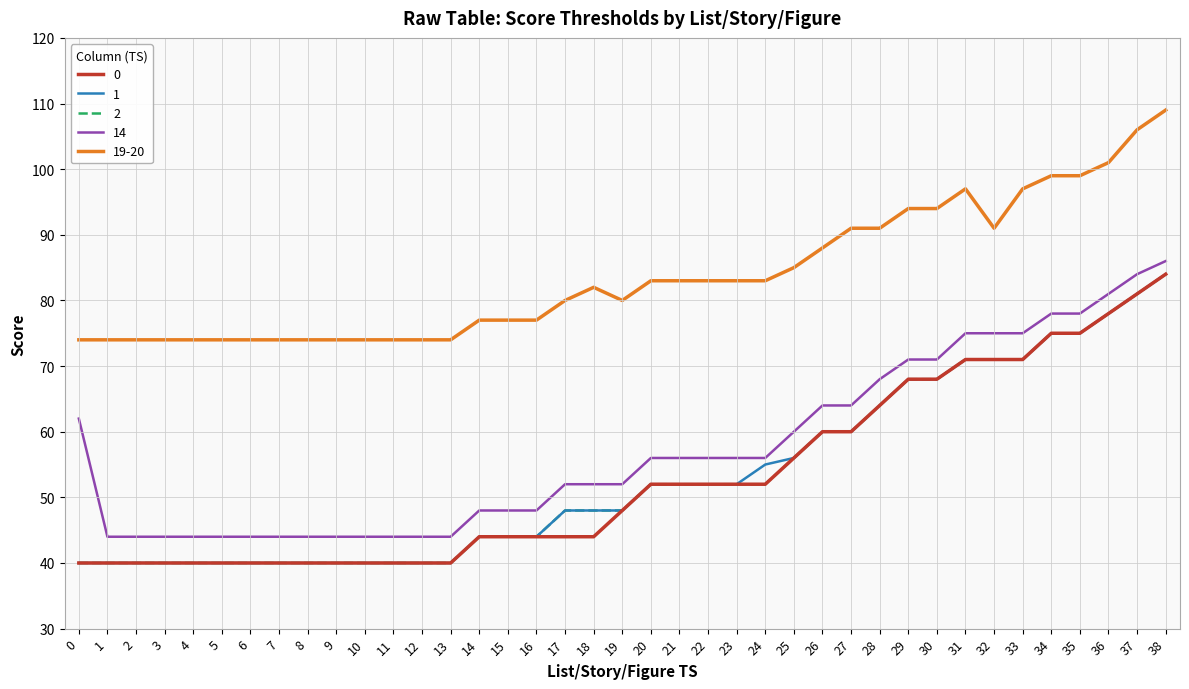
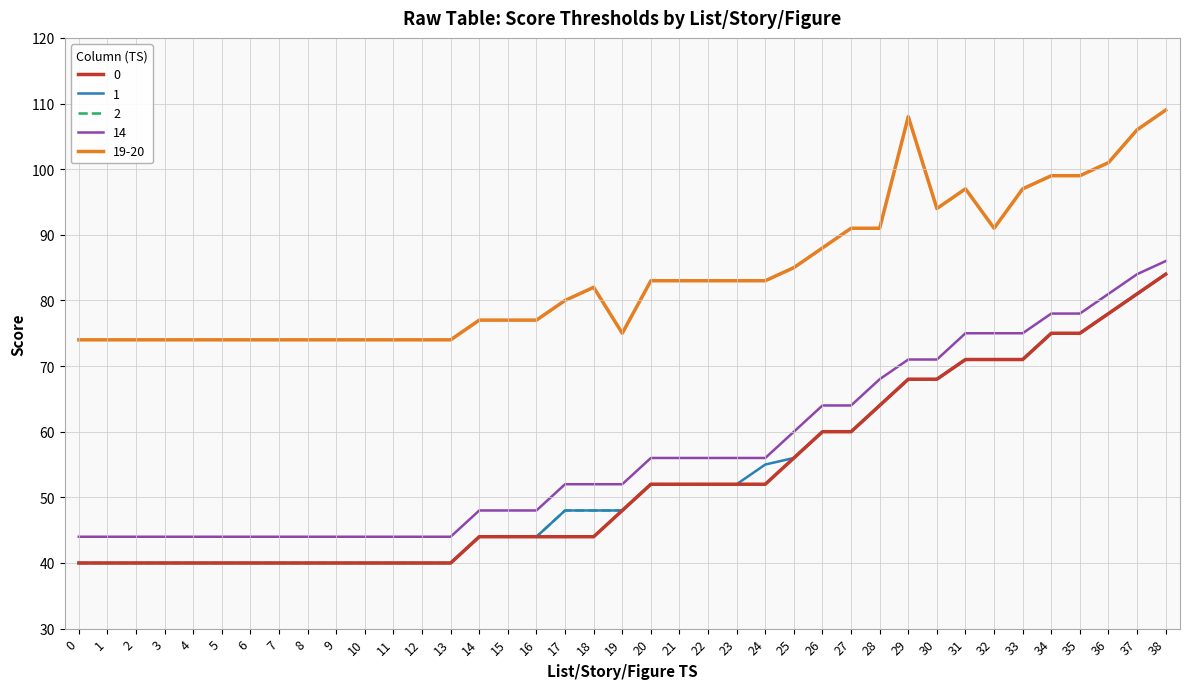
14, 0: 62 -> 44
19-20, 19: 80 -> 75
19-20, 29: 94 -> 108
